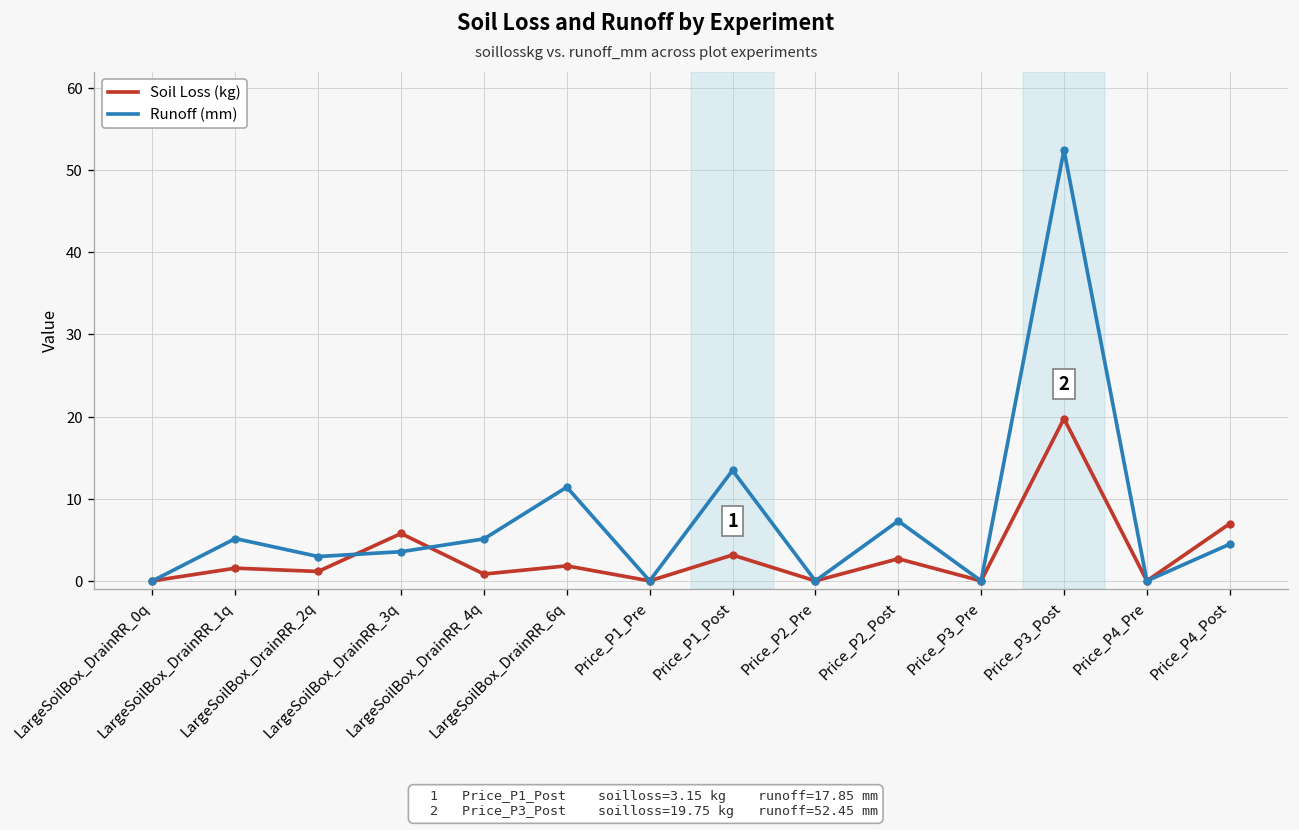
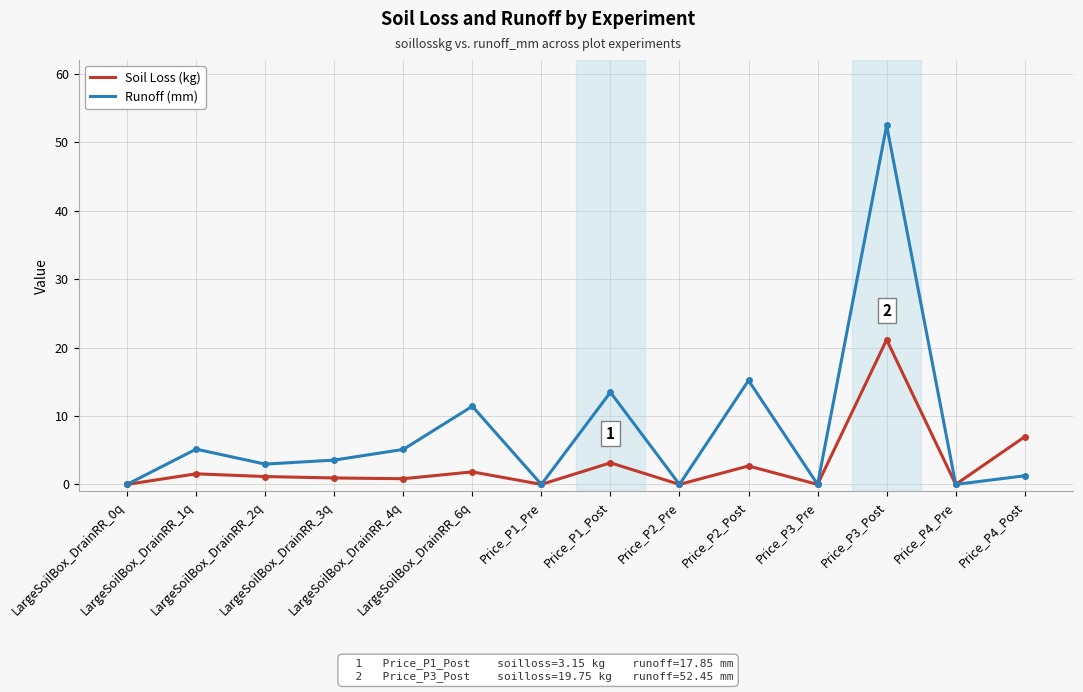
Soil Loss (kg), LargeSoilBox_DrainRR_3q: 6 -> 1
Runoff (mm), Price_P2_Post: 7 -> 15
Soil Loss (kg), Price_P3_Post: 20 -> 21
Runoff (mm), Price_P4_Post: 4 -> 1
